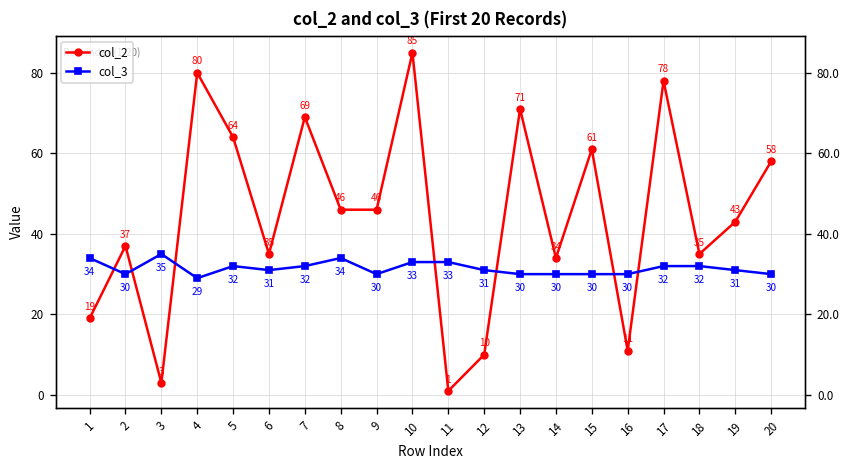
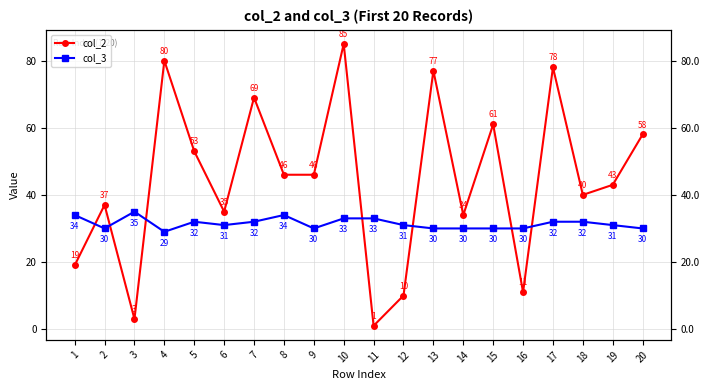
col_2, 5: 64 -> 53
col_2, 13: 71 -> 77
col_2, 18: 35 -> 40
